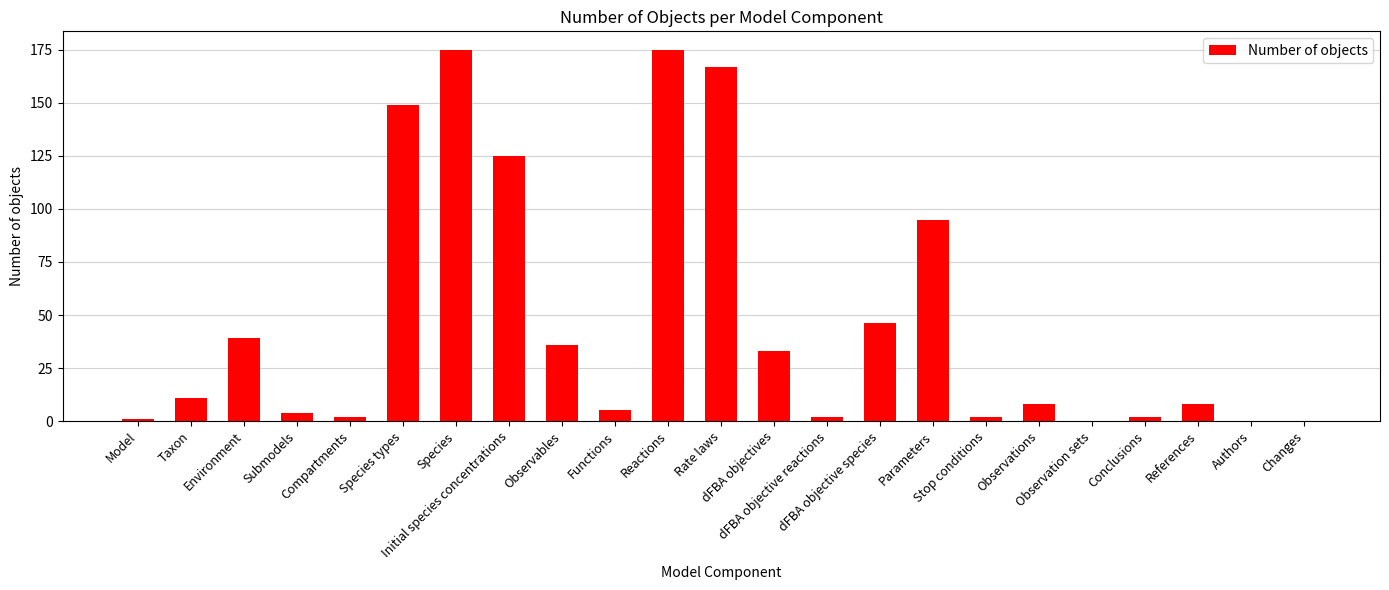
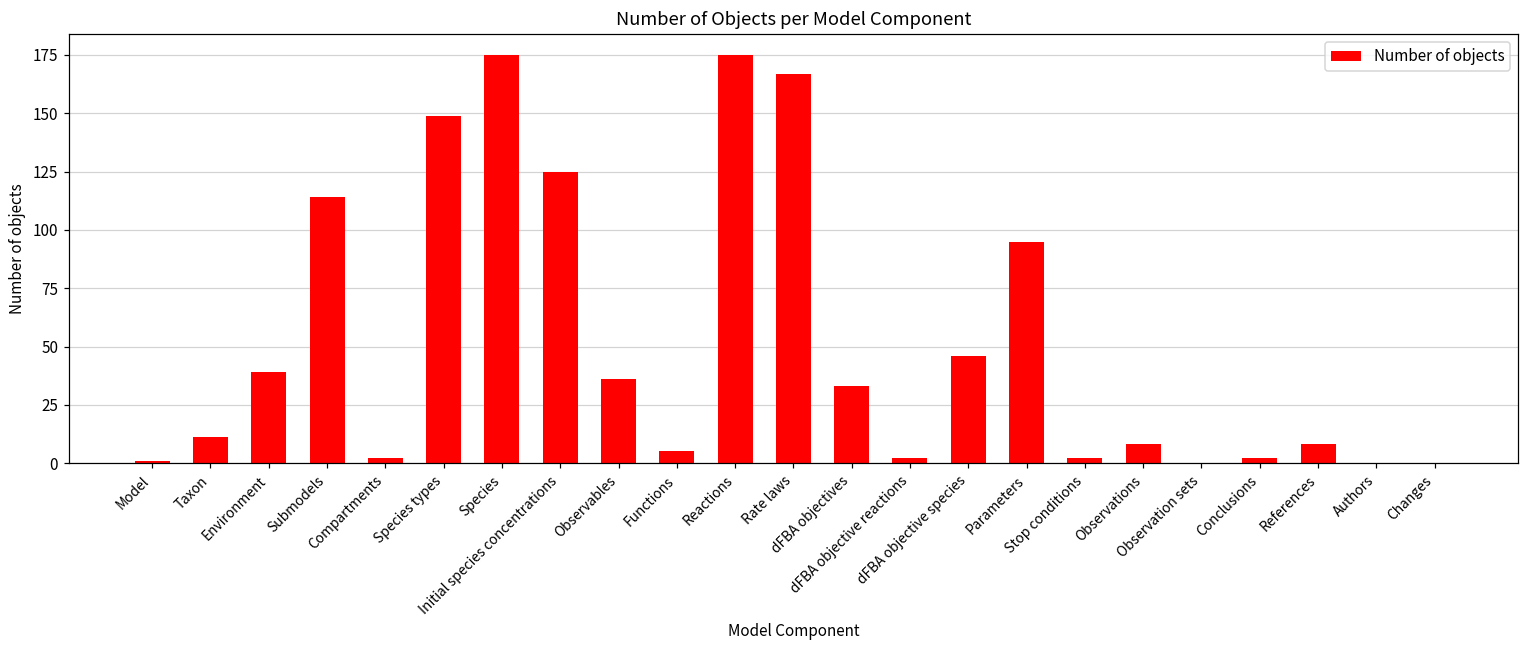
Submodels: 4 -> 114
